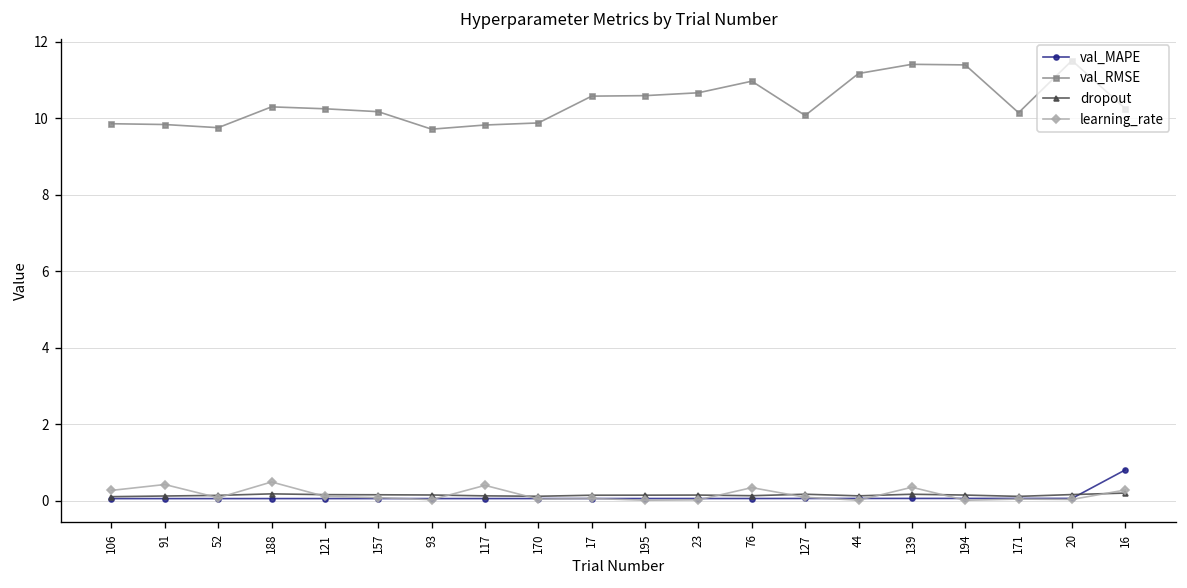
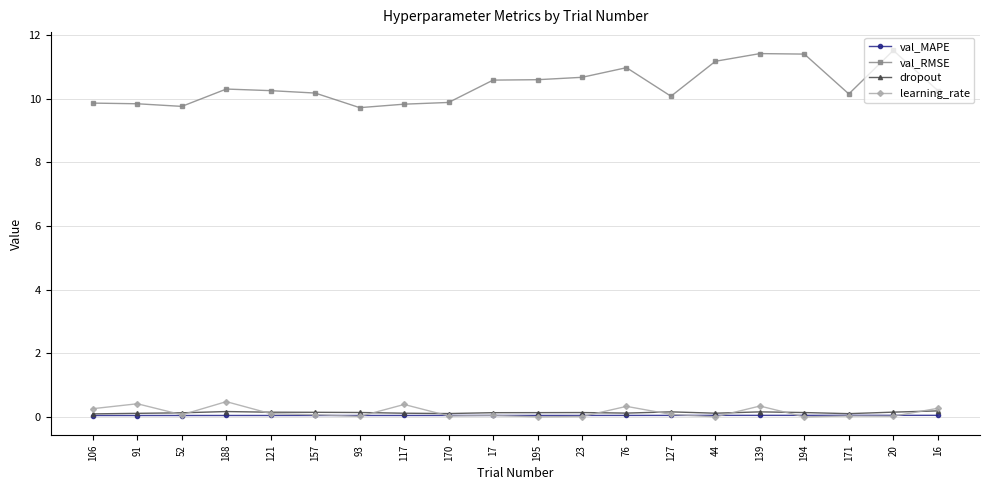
val_MAPE, 16: 0.8 -> 0.1
